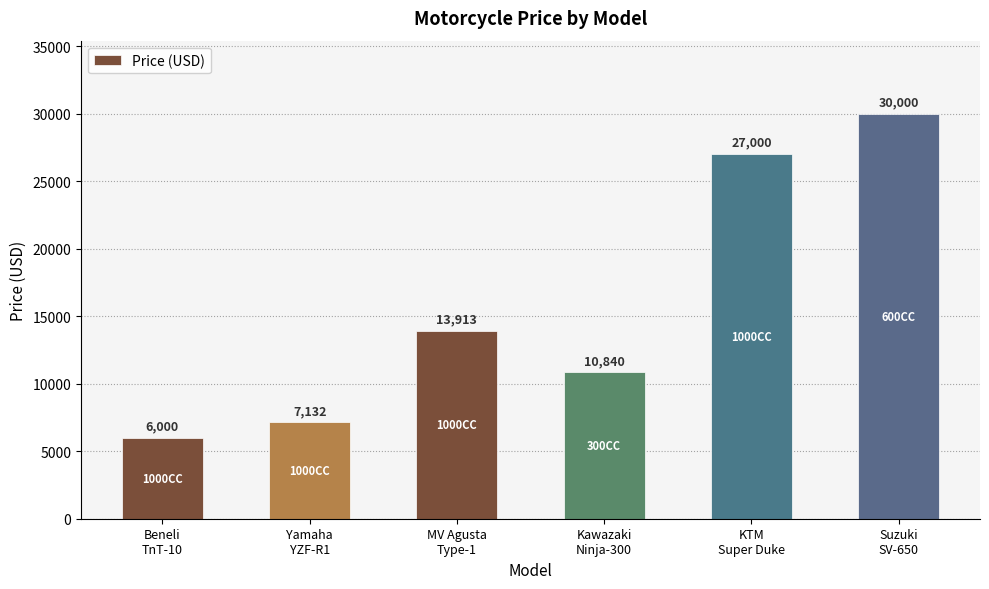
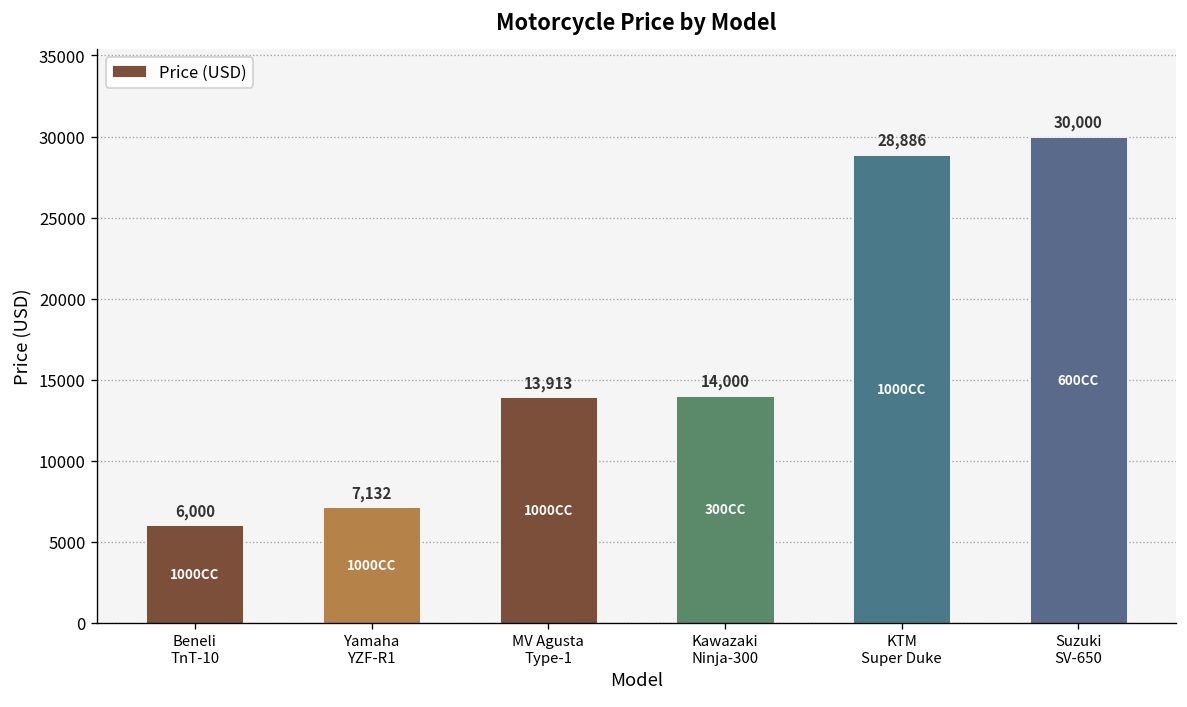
Kawazaki Ninja-300: 10,840 -> 14,000
KTM Super Duke: 27,000 -> 28,886
